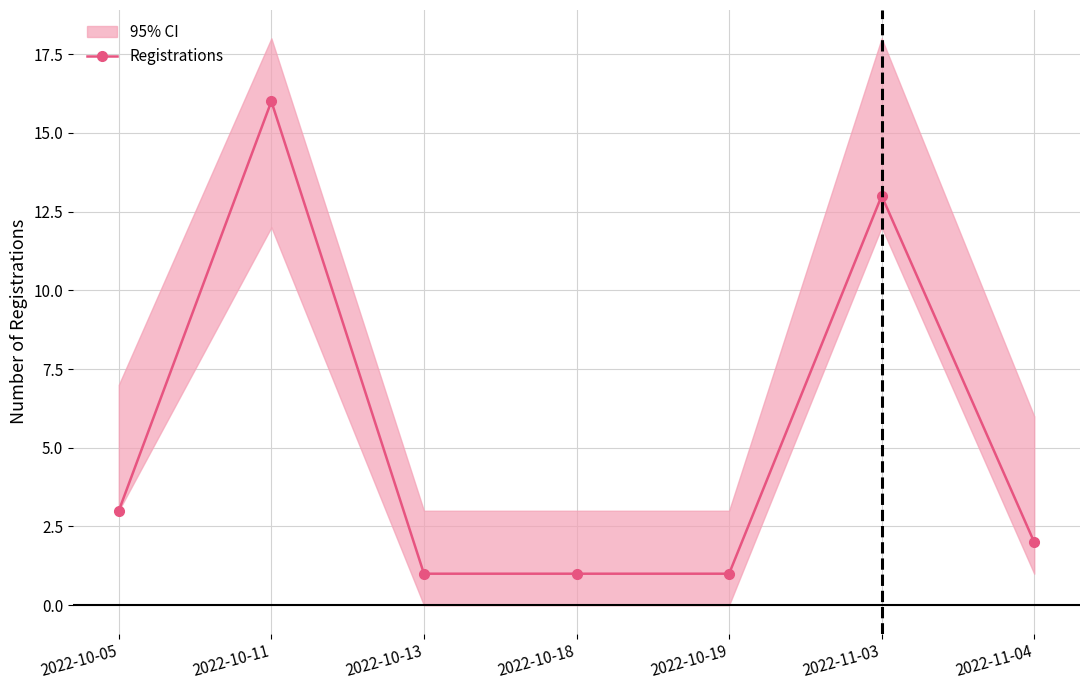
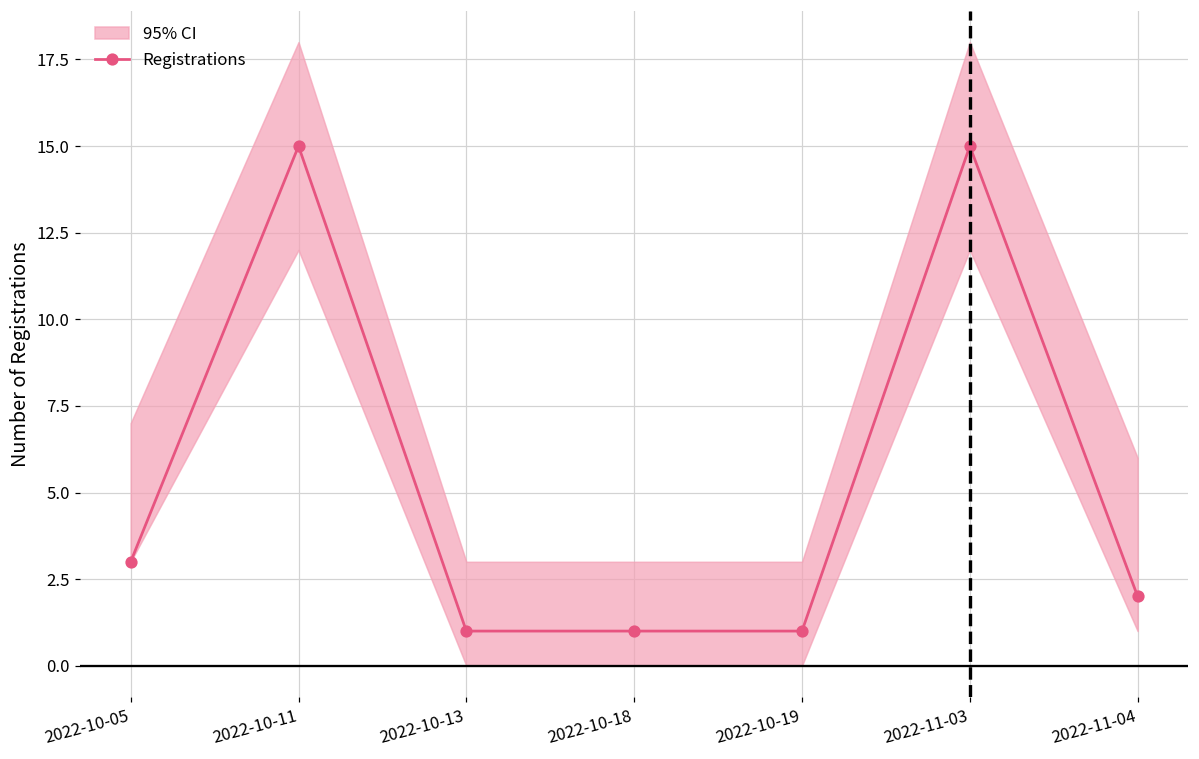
Registrations, 2022-10-11: 16 -> 15
Registrations, 2022-11-03: 13 -> 15
